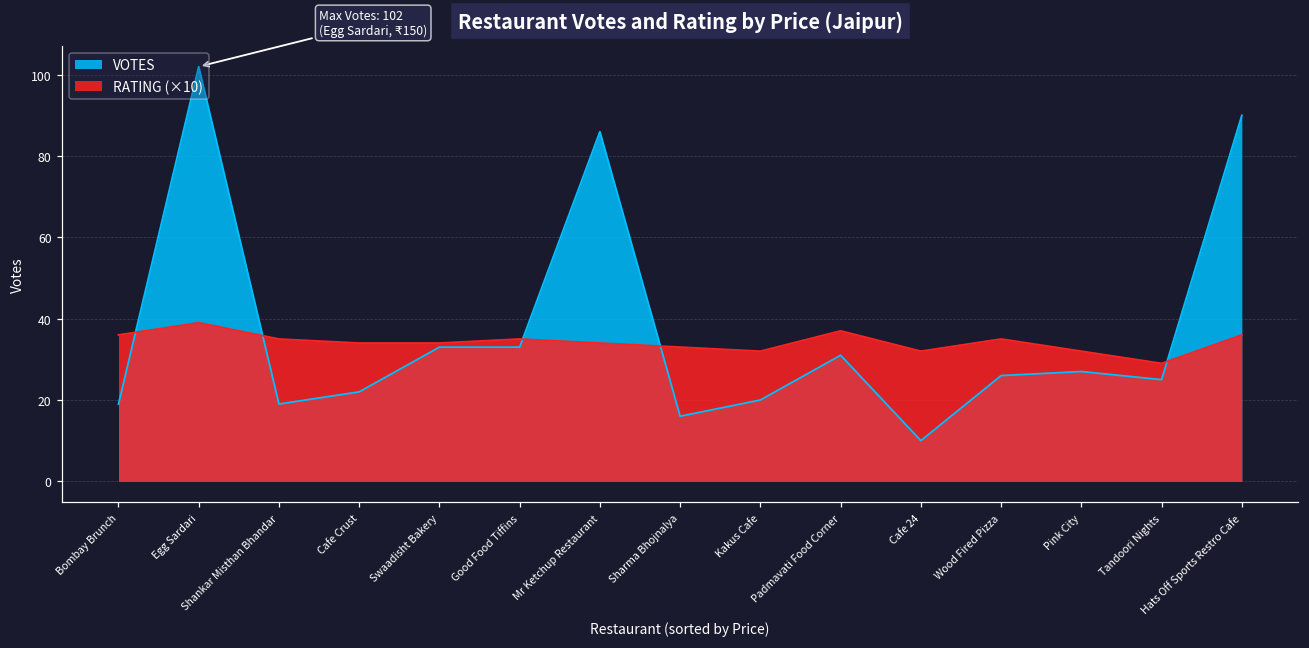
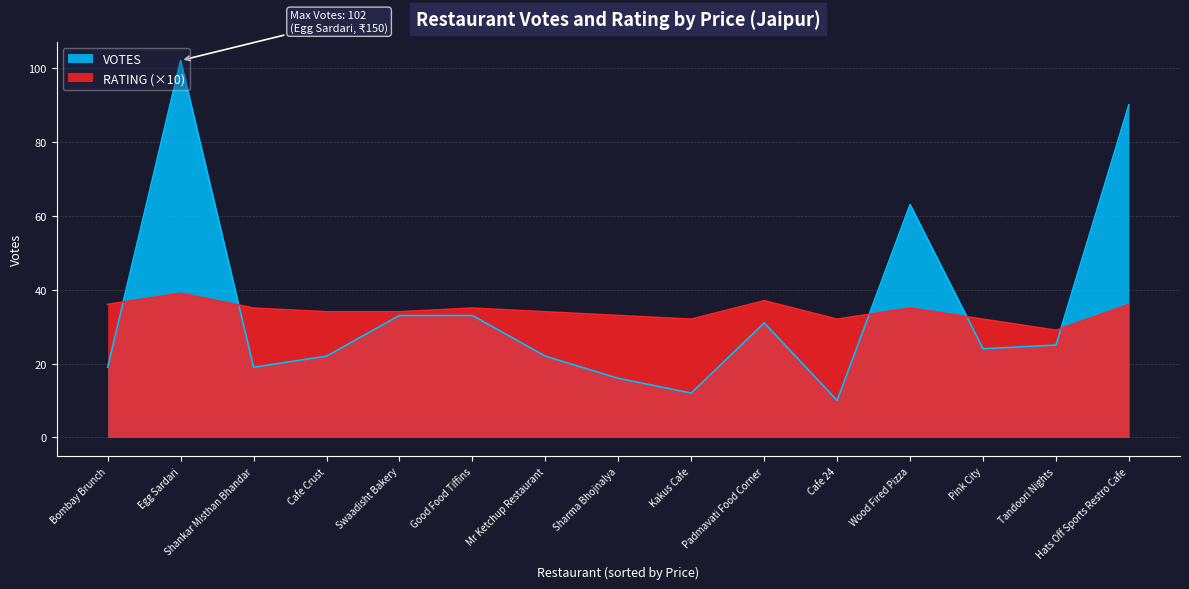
VOTES, Mr Ketchup Restaurant: 86 -> 22
VOTES, Kakus Cafe: 20 -> 12
VOTES, Wood Fired Pizza: 26 -> 63
VOTES, Pink City: 27 -> 24
